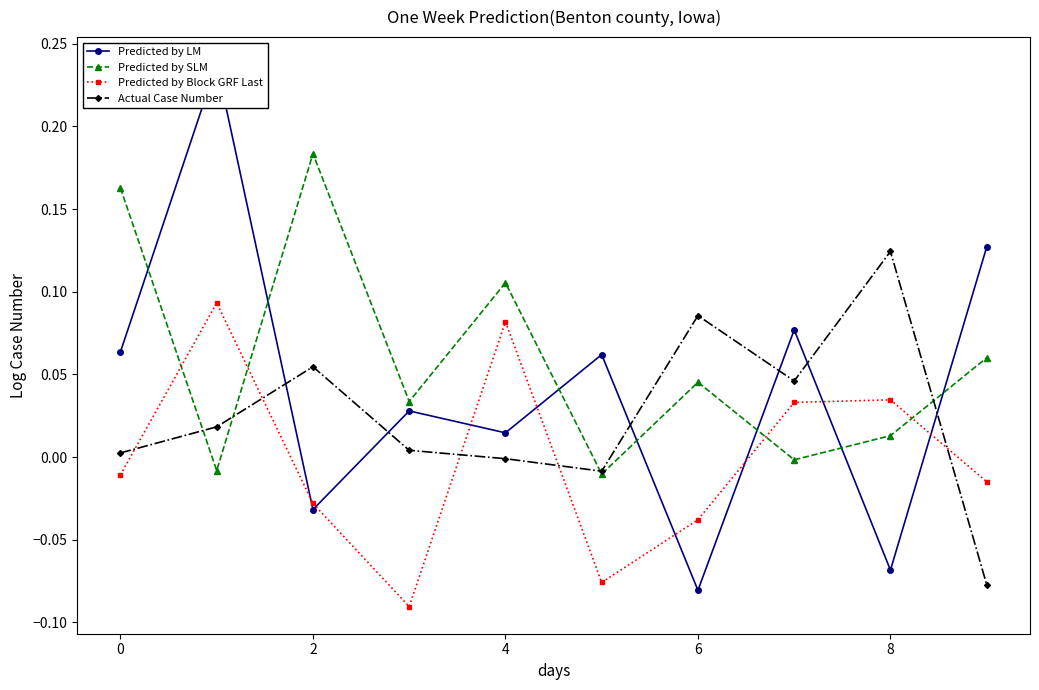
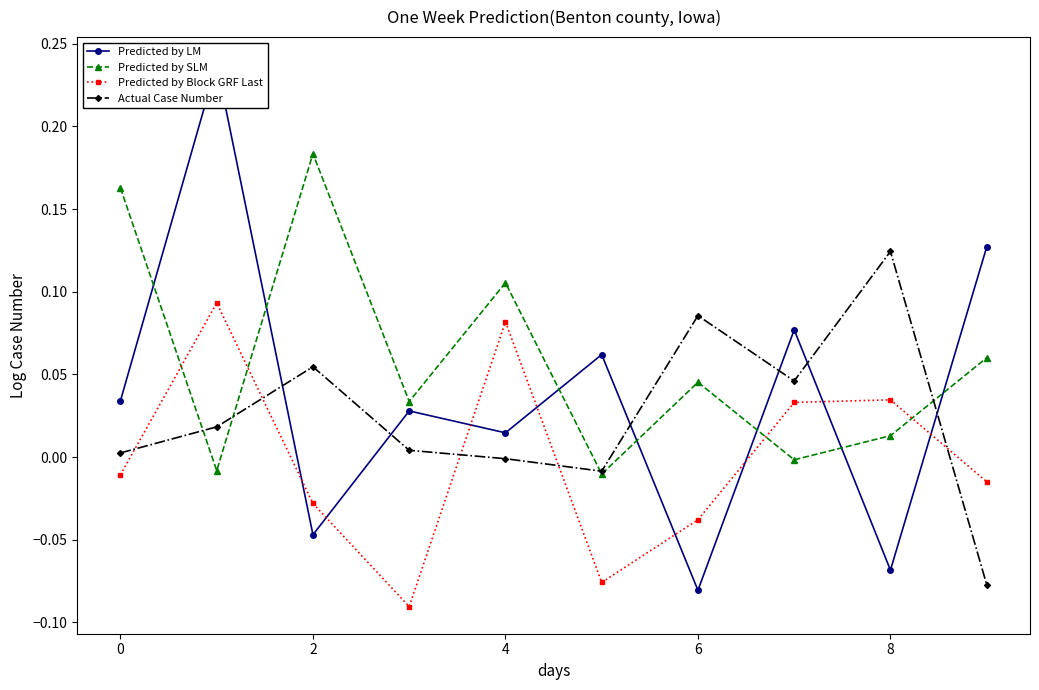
Predicted by LM, 0: 0.064 -> 0.034
Predicted by LM, 2: -0.032 -> -0.047
